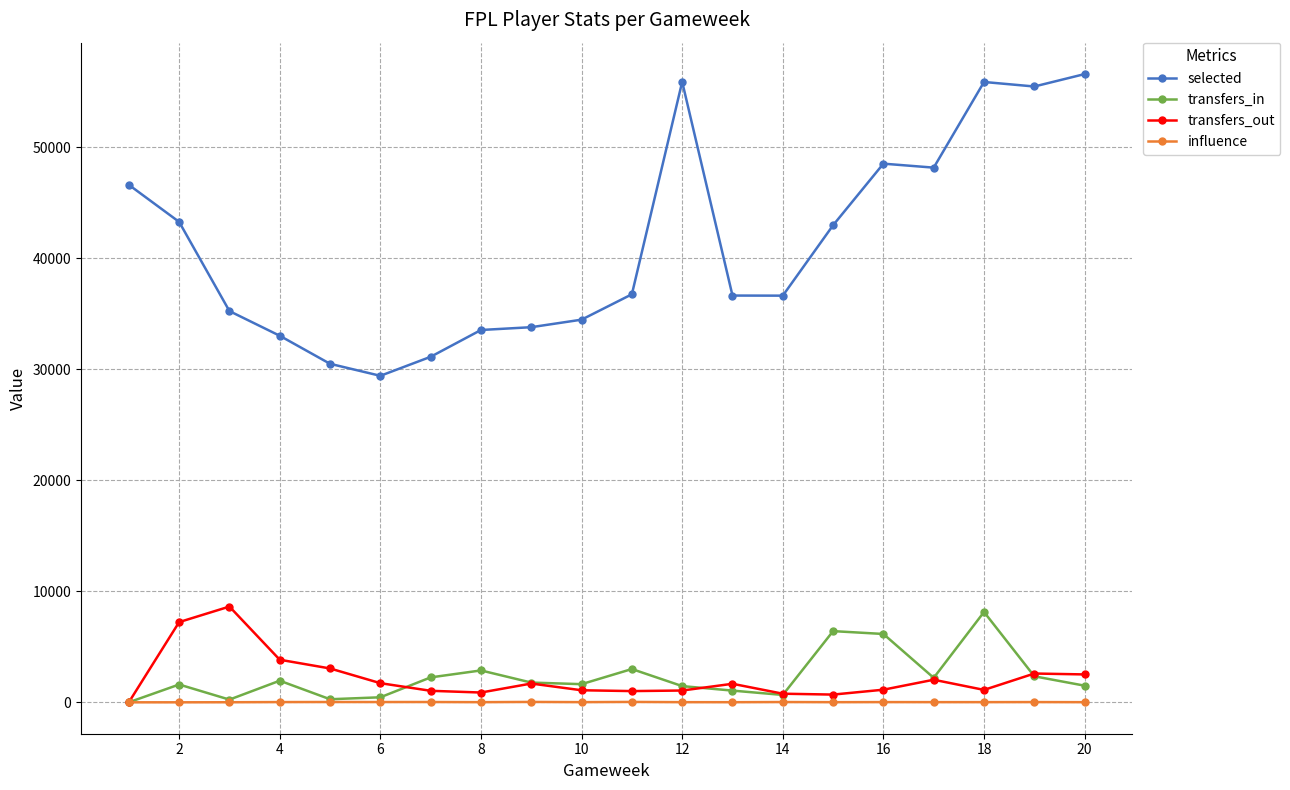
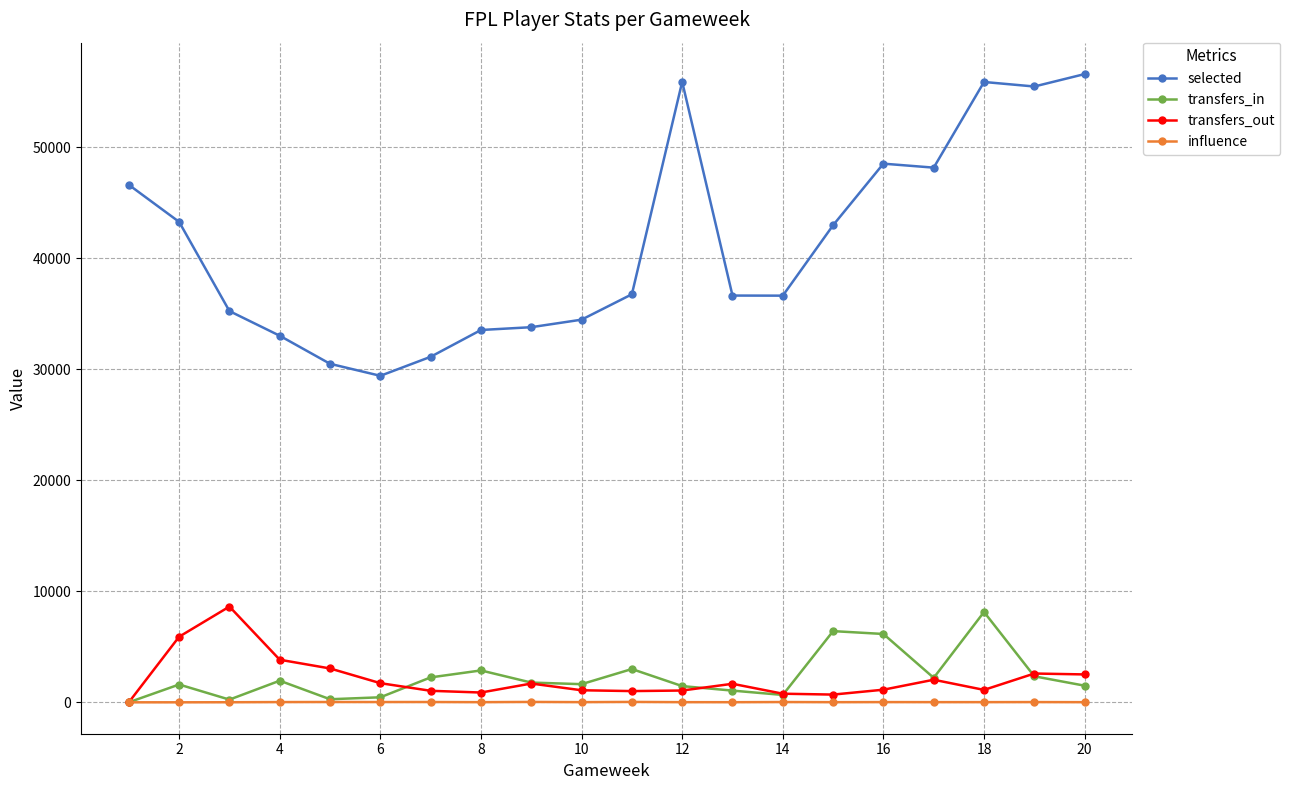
transfers_out, 2: 7200 -> 5900
